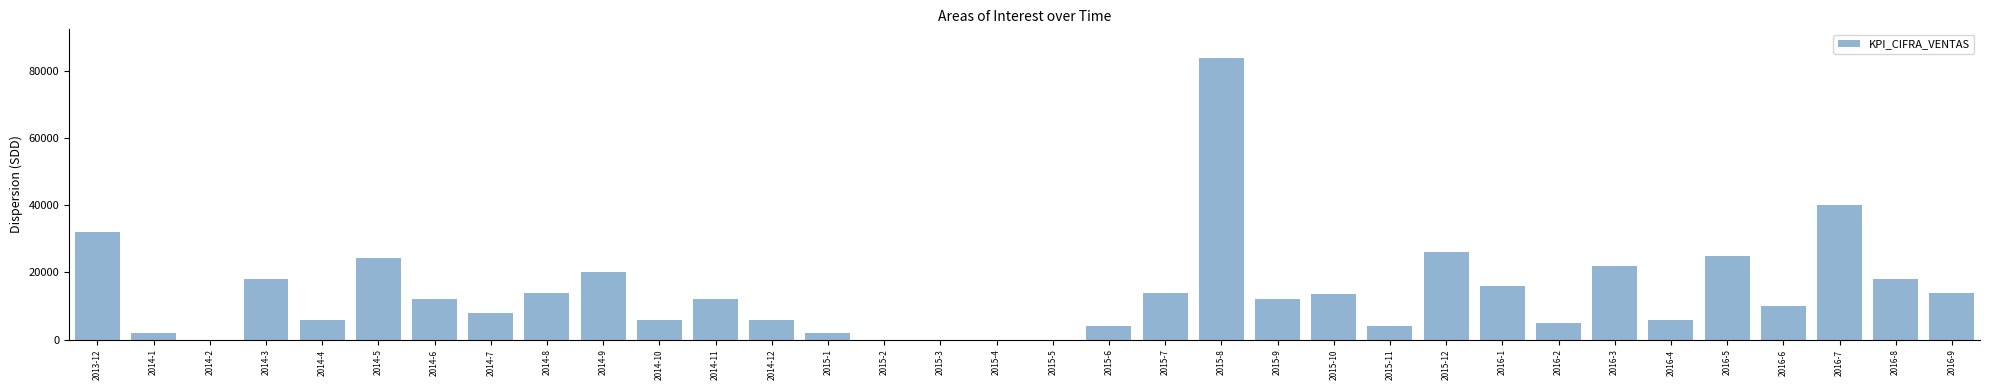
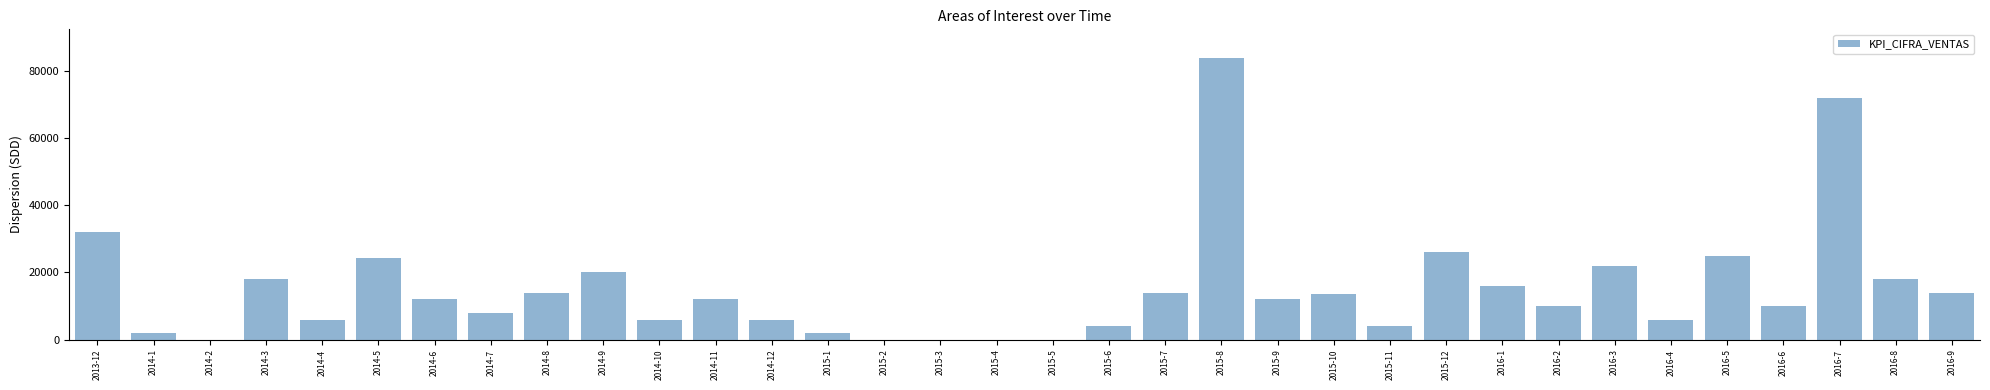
2016-2: 5000 -> 10000
2016-7: 40000 -> 72000
